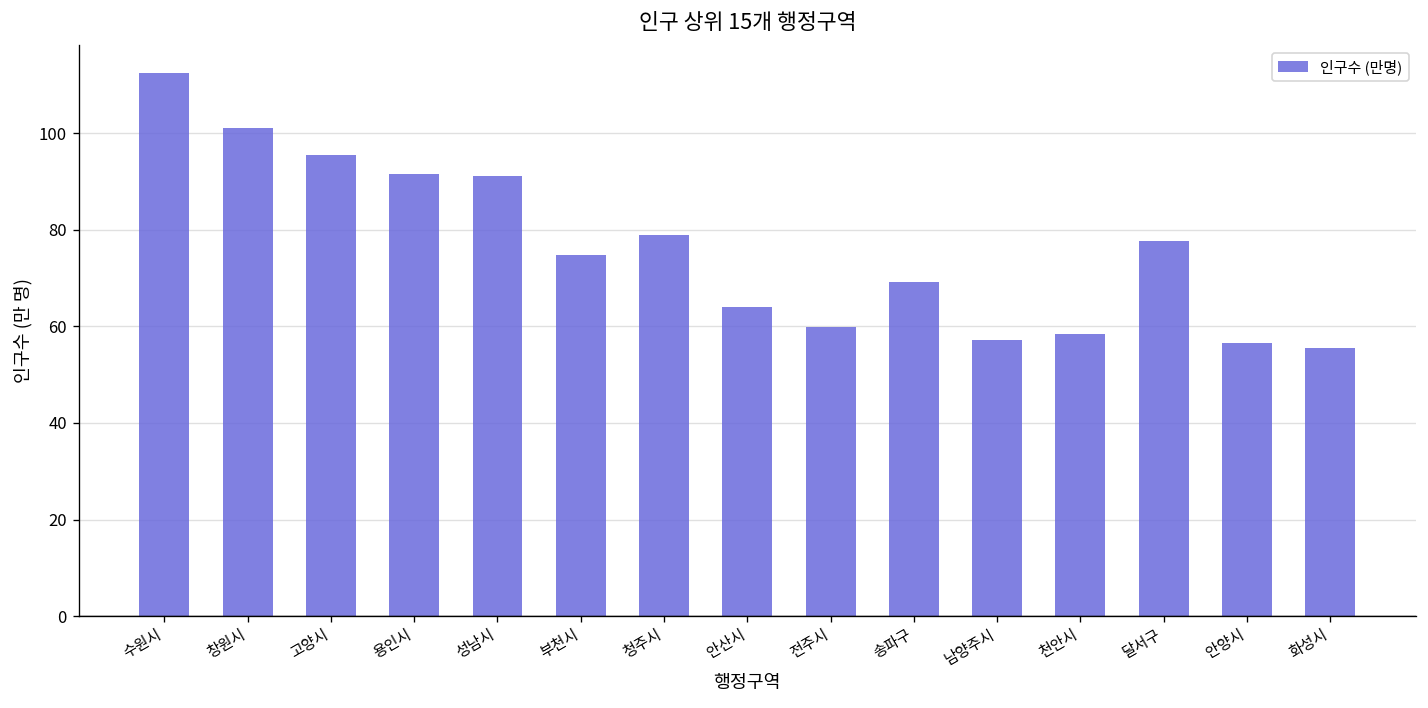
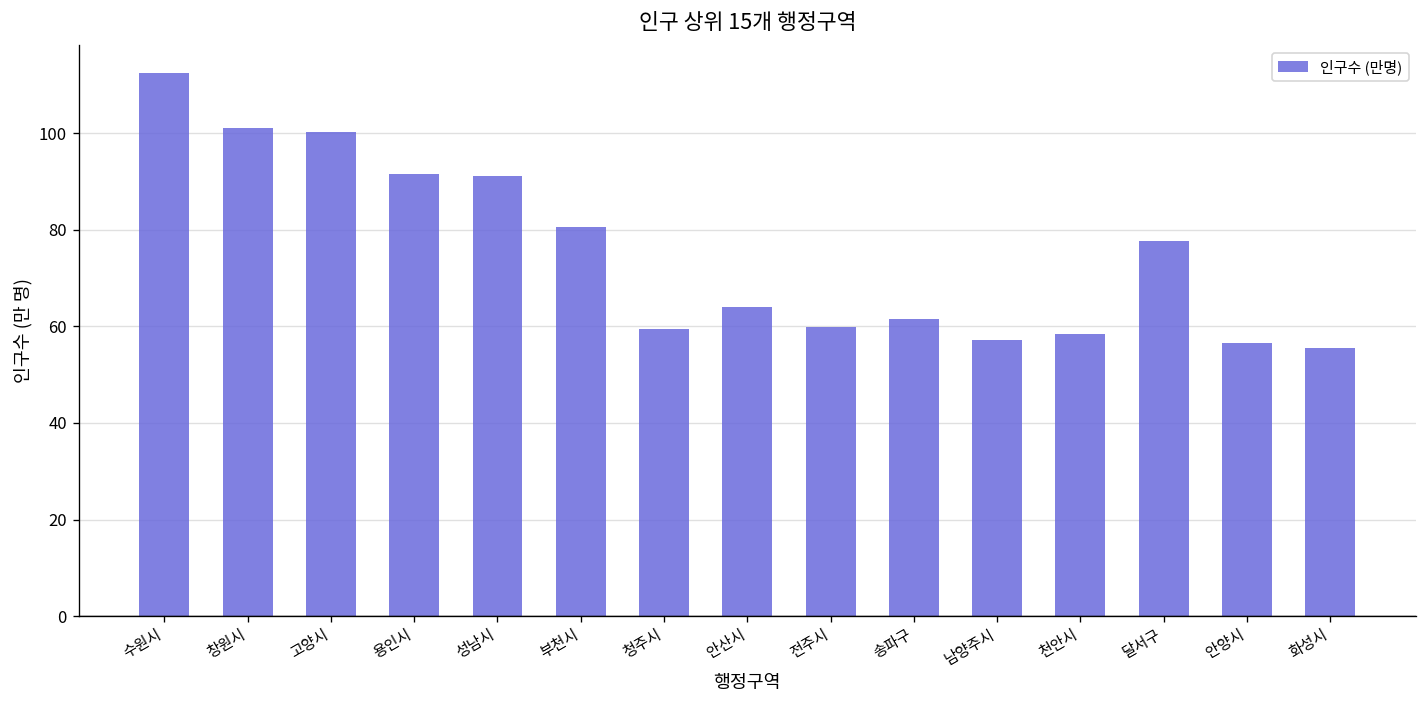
고양시: 96 -> 100
부천시: 75 -> 81
청주시: 79 -> 60
송파구: 69 -> 62
